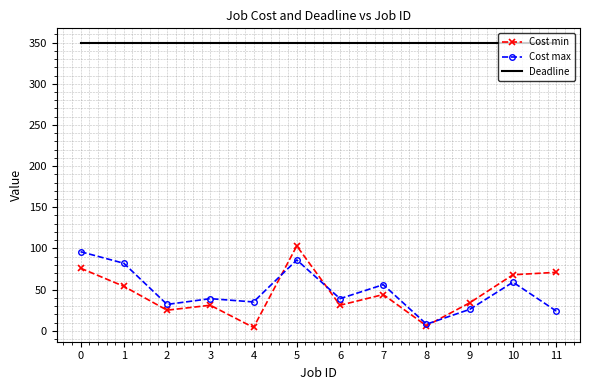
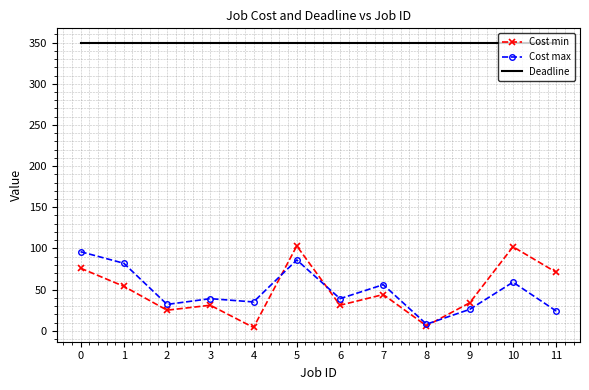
Cost min, 10: 70 -> 100
